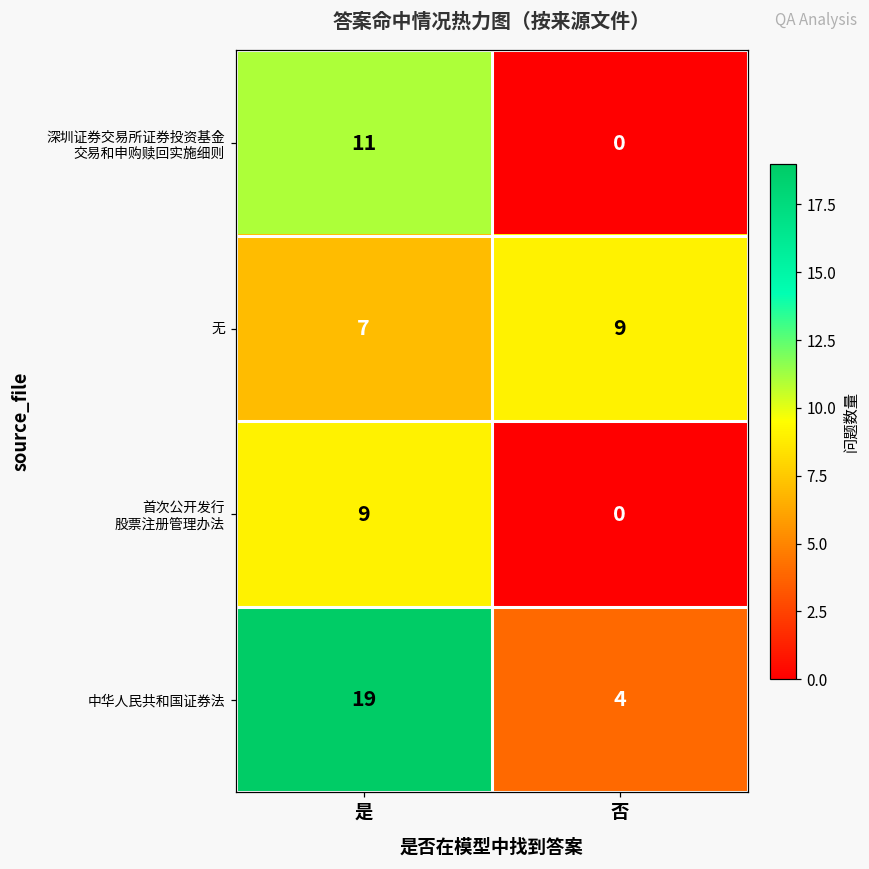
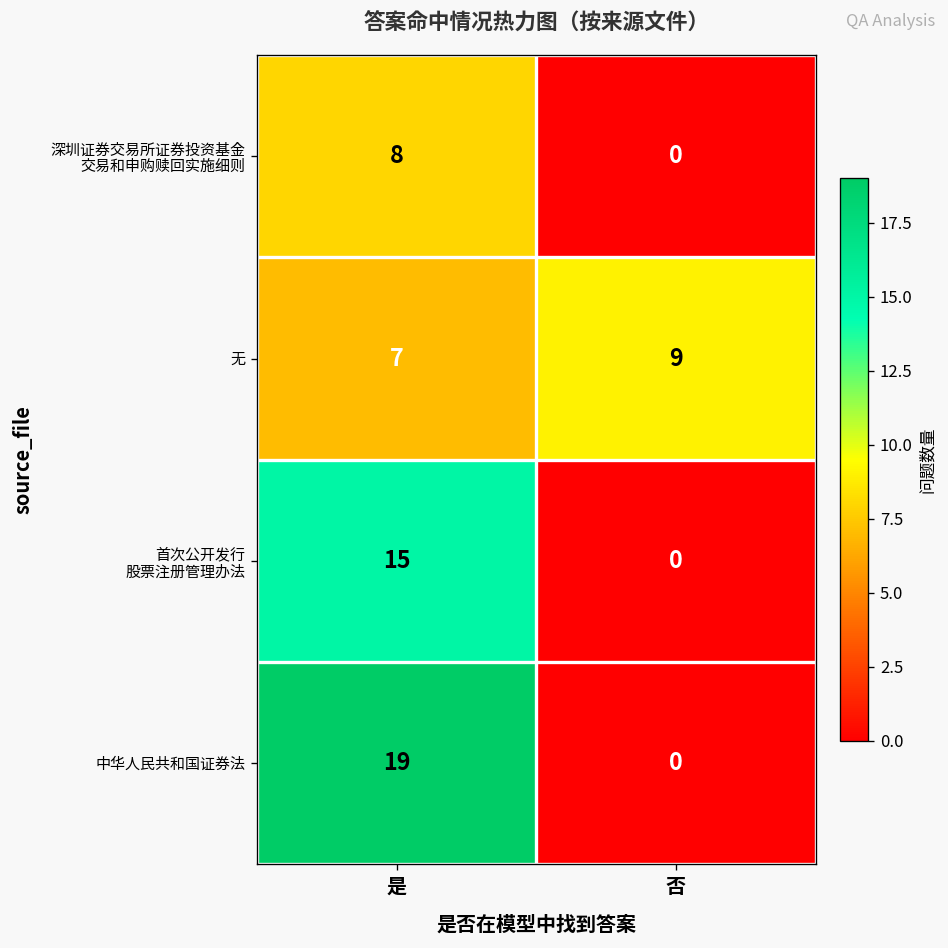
深圳证券交易所证券投资基金 交易和申购赎回实施细则, 是: 11 -> 8
首次公开发行 股票注册管理办法, 是: 9 -> 15
中华人民共和国证券法, 否: 4 -> 0
